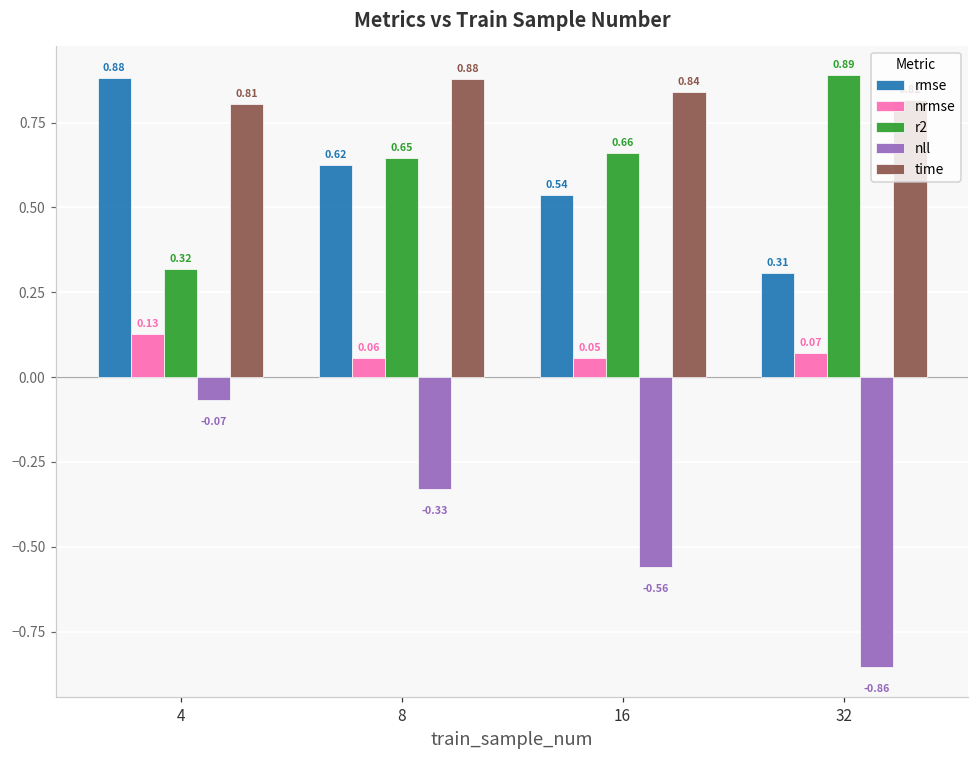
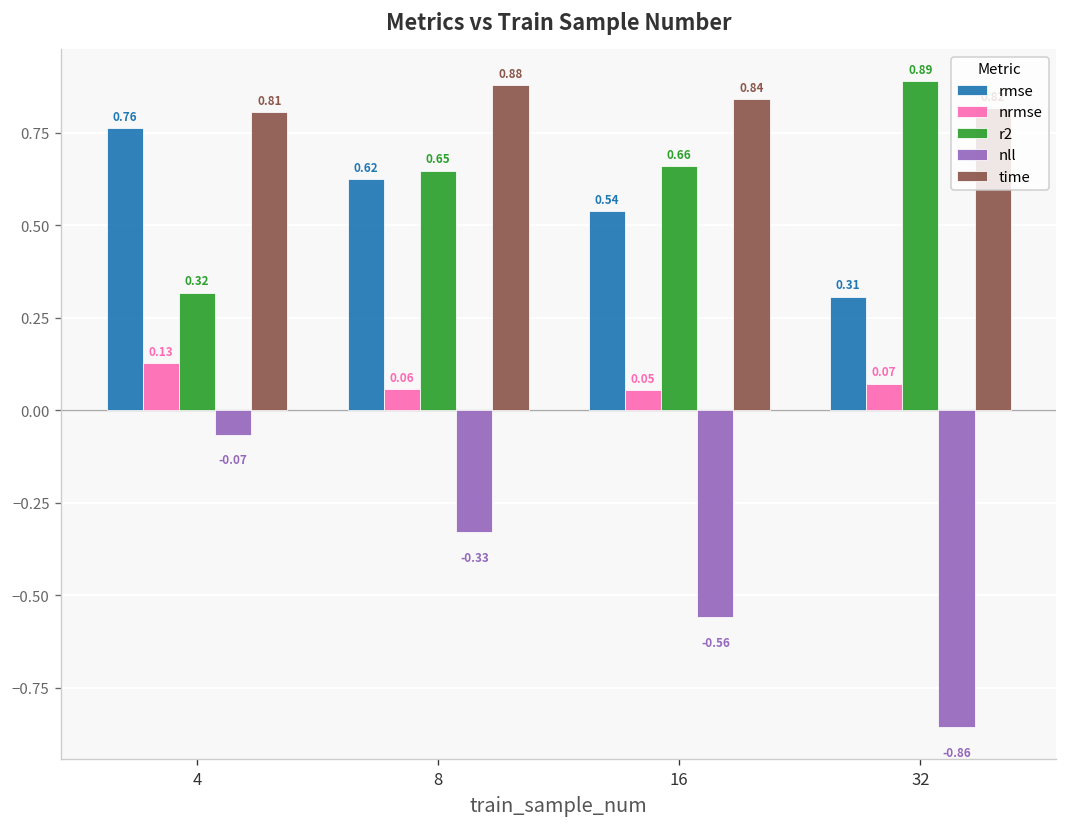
rmse, 4: 0.88 -> 0.76
